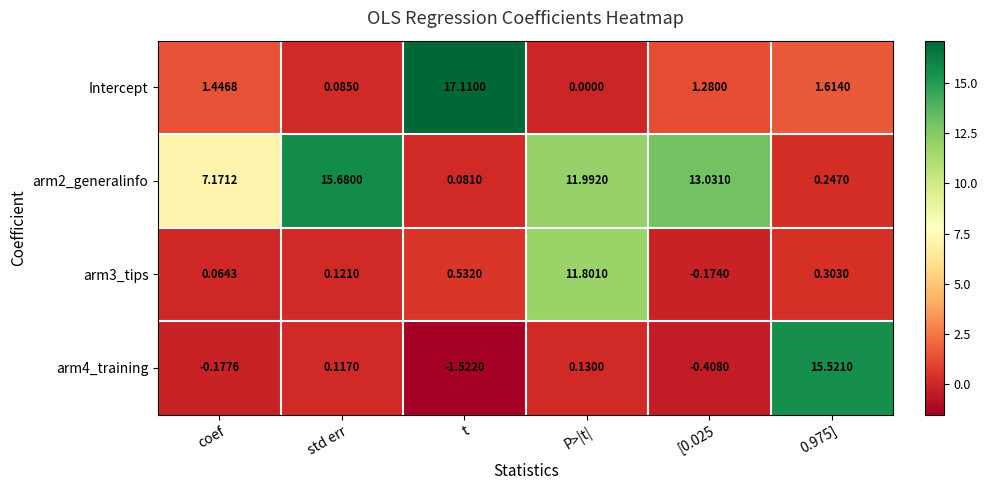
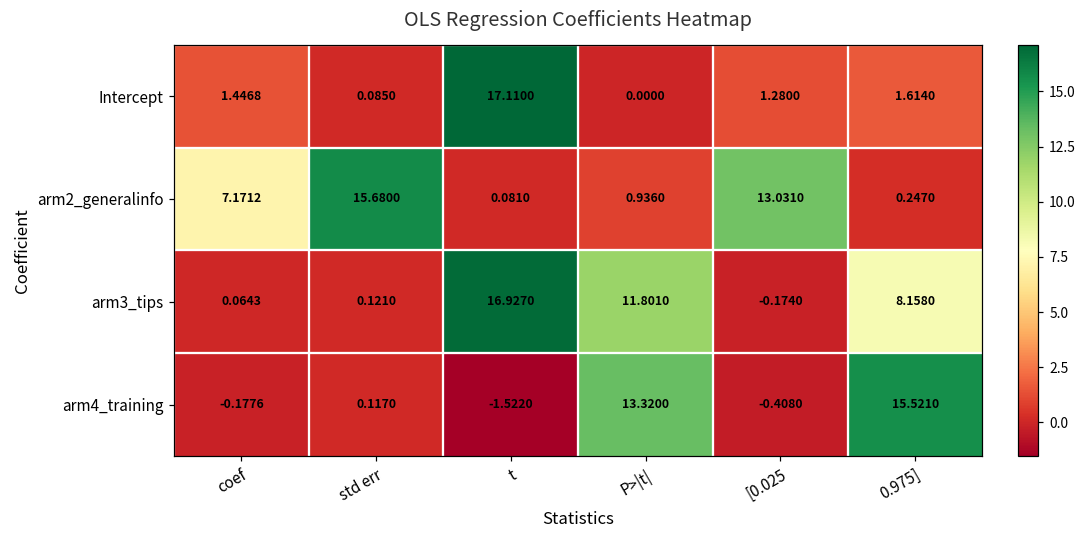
arm2_generalinfo, P>|t|: 11.9920 -> 0.9360
arm3_tips, t: 0.5320 -> 16.9270
arm3_tips, 0.975]: 0.3030 -> 8.1580
arm4_training, P>|t|: 0.1300 -> 13.3200
